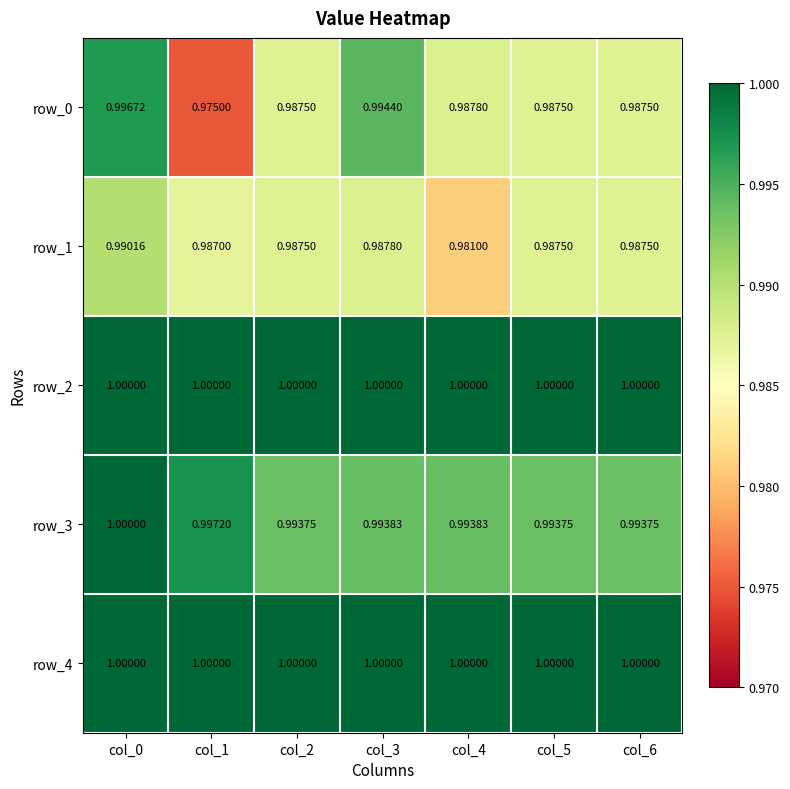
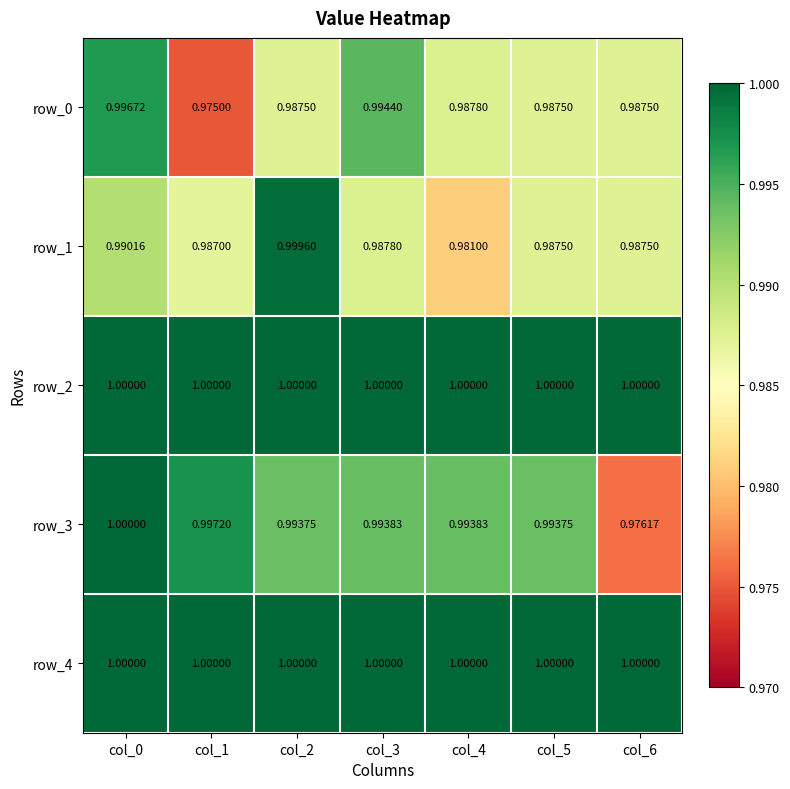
row_1, col_2: 0.98750 -> 0.99960
row_3, col_6: 0.99375 -> 0.97617
